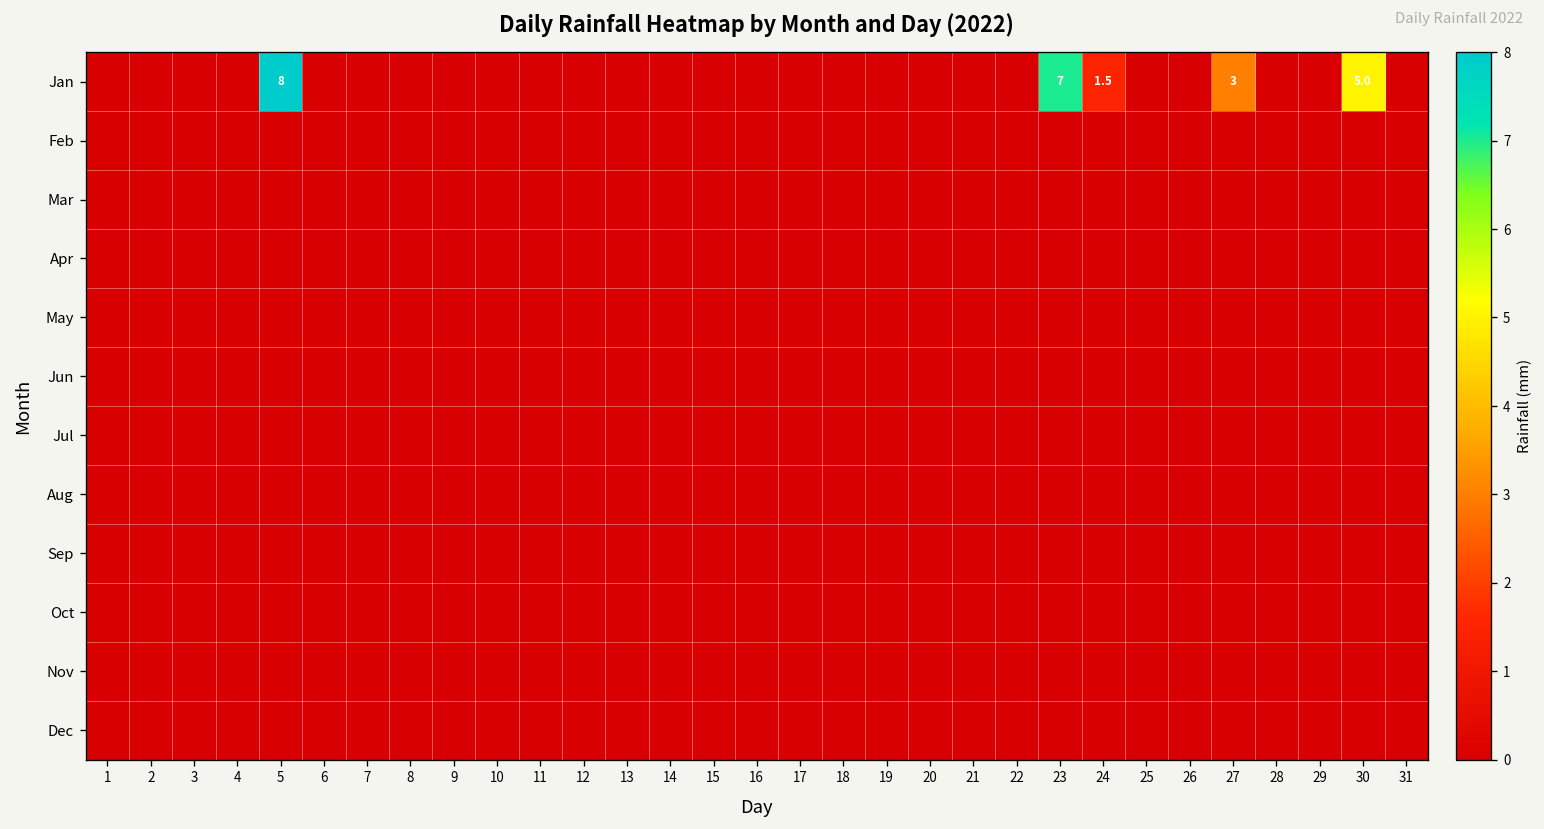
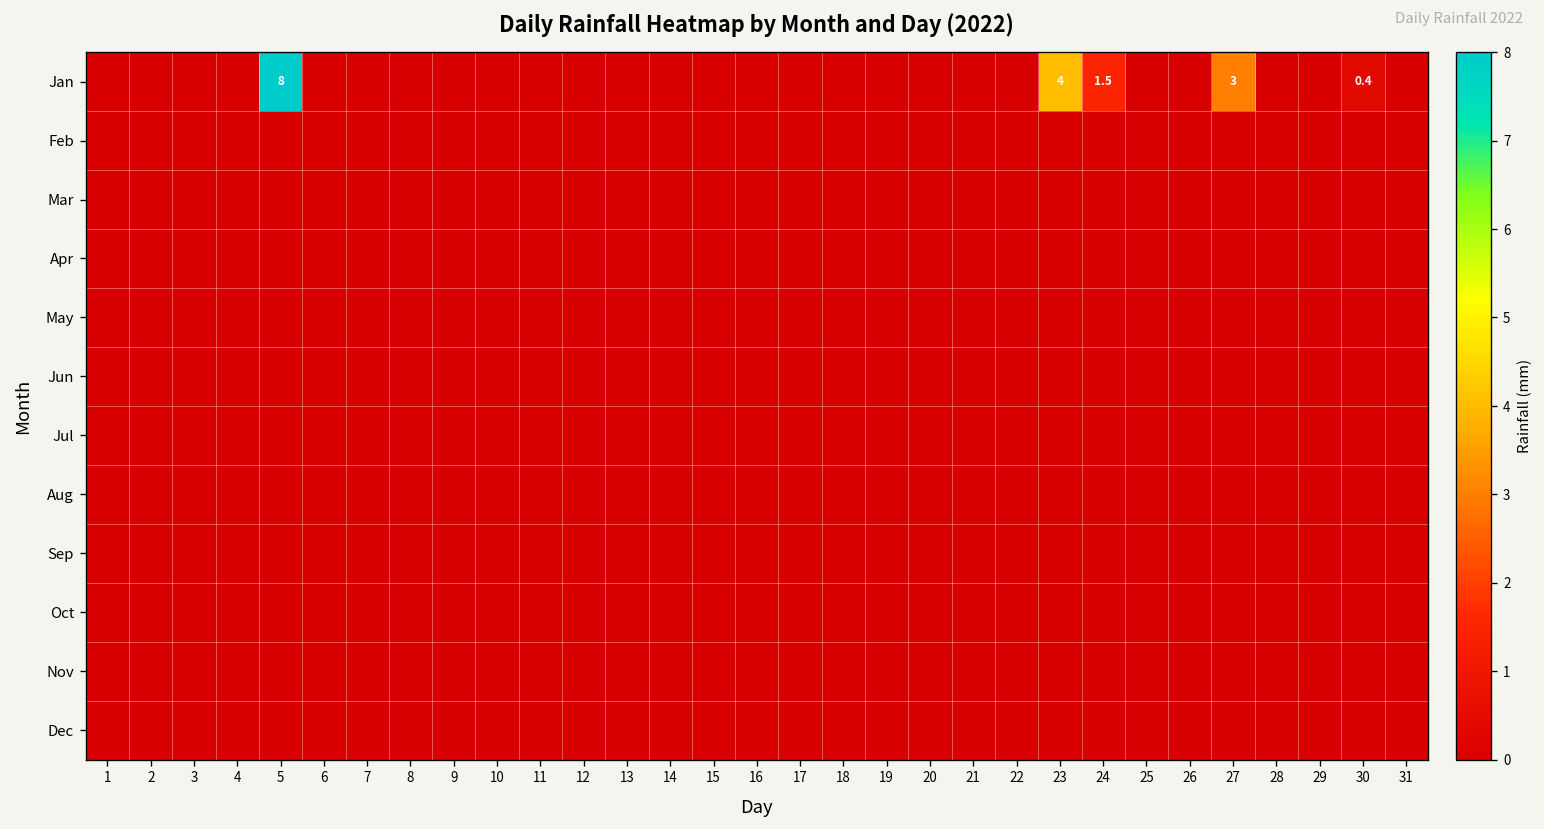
Jan, 23: 7 -> 4
Jan, 30: 5.0 -> 0.4
